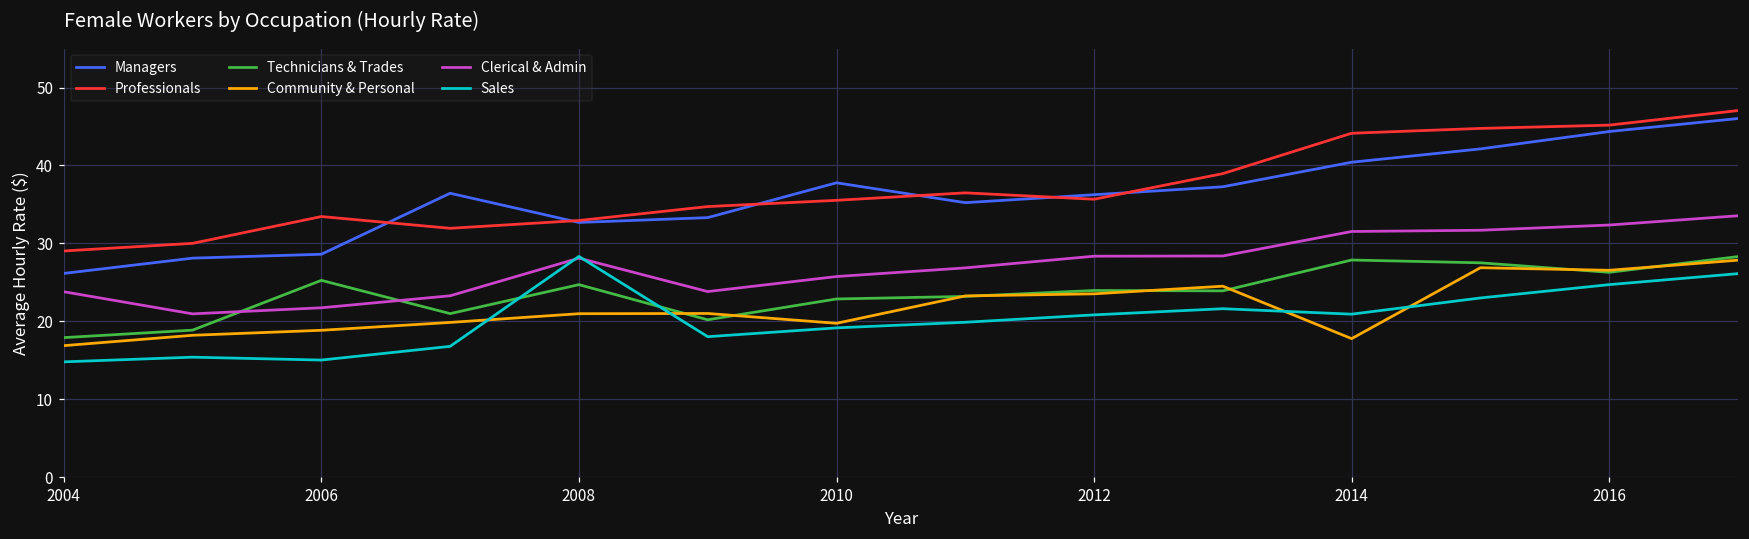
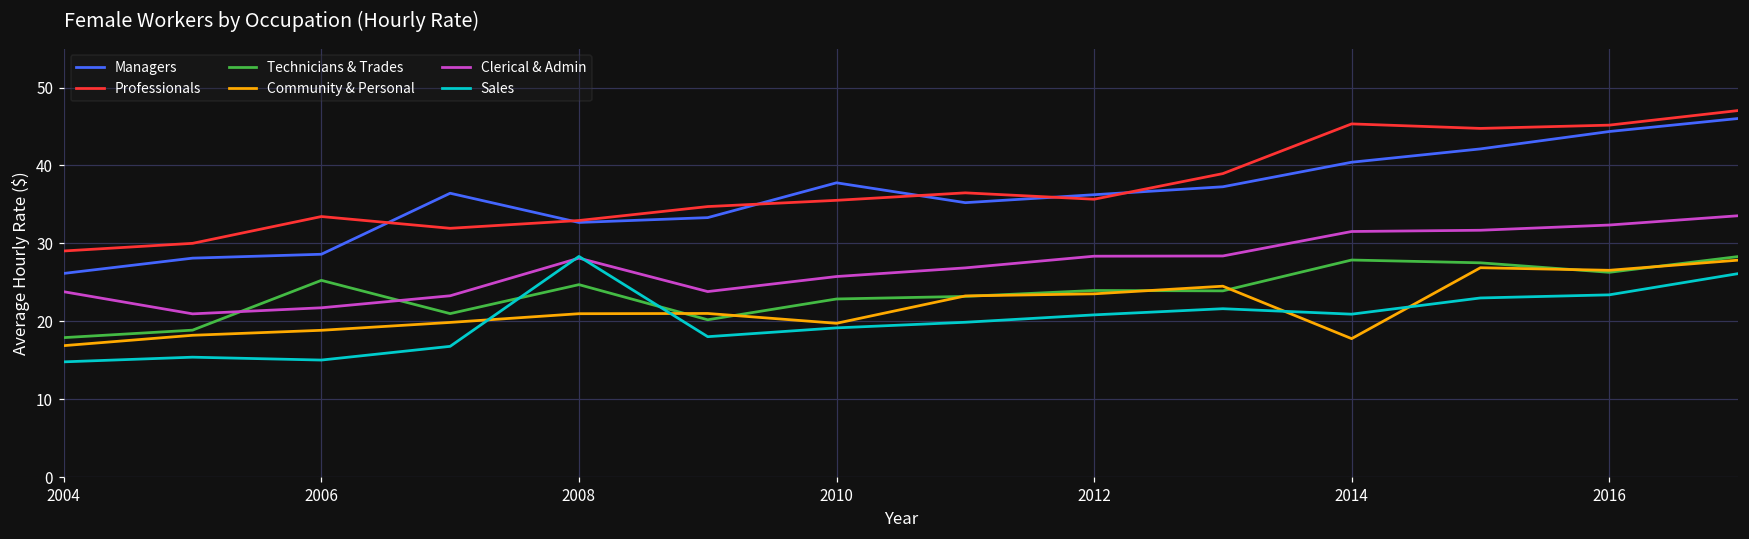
Professionals, 2014: 44 -> 45
Sales, 2016: 25 -> 23
